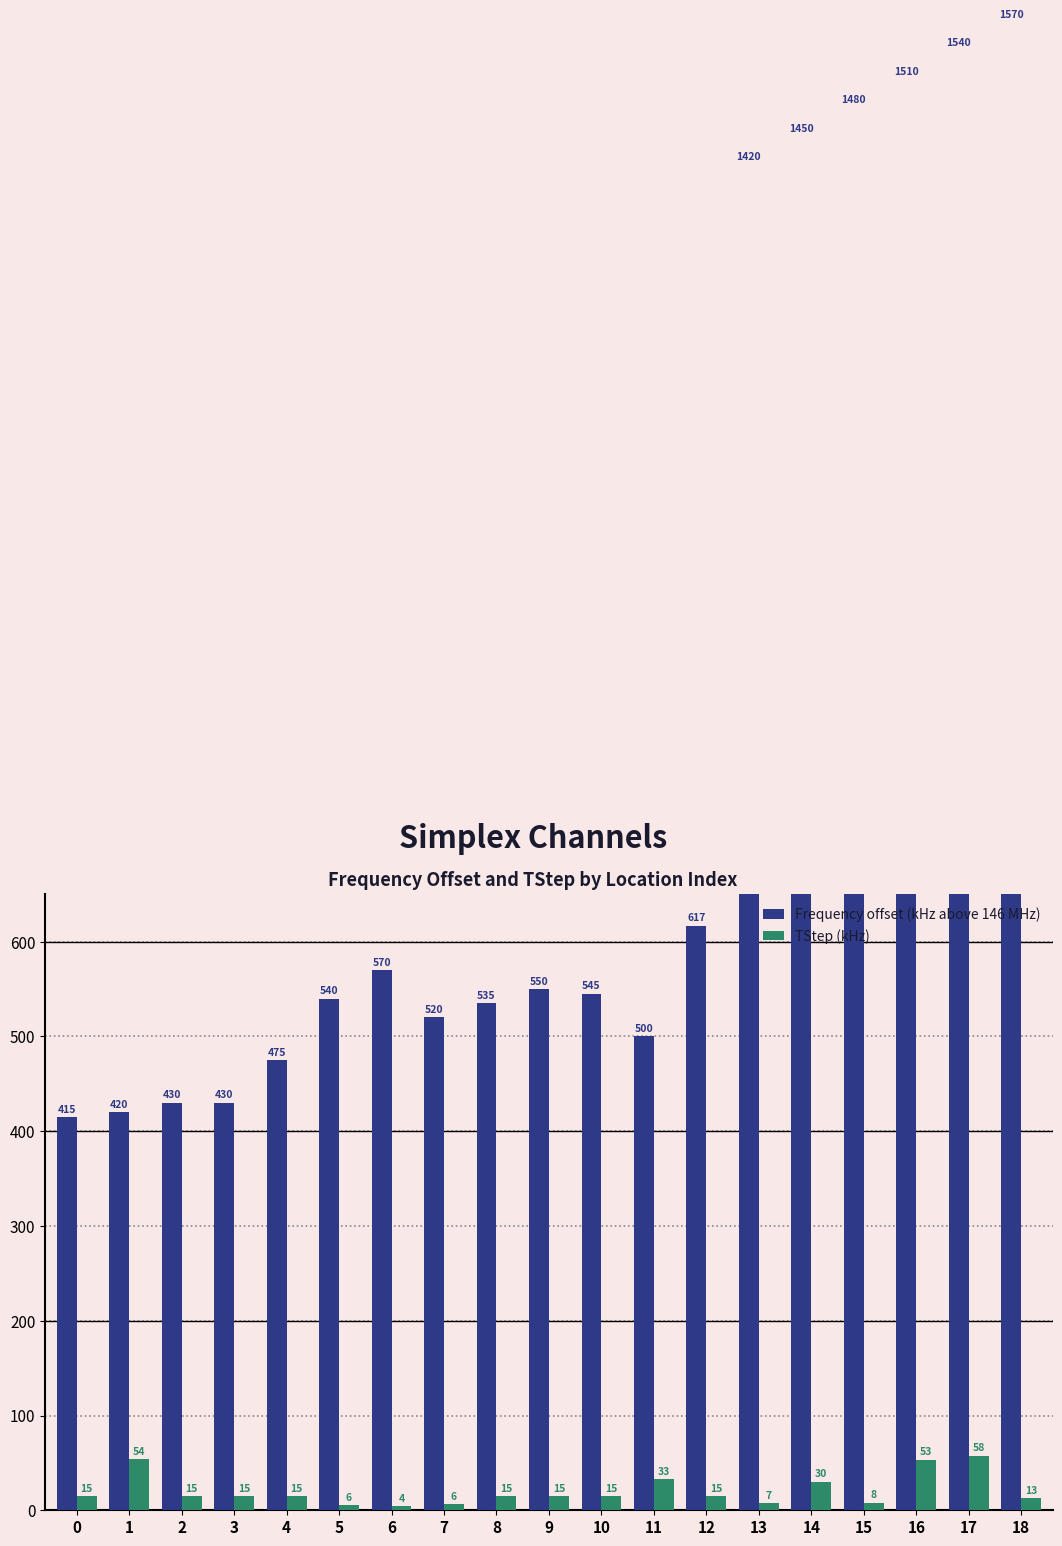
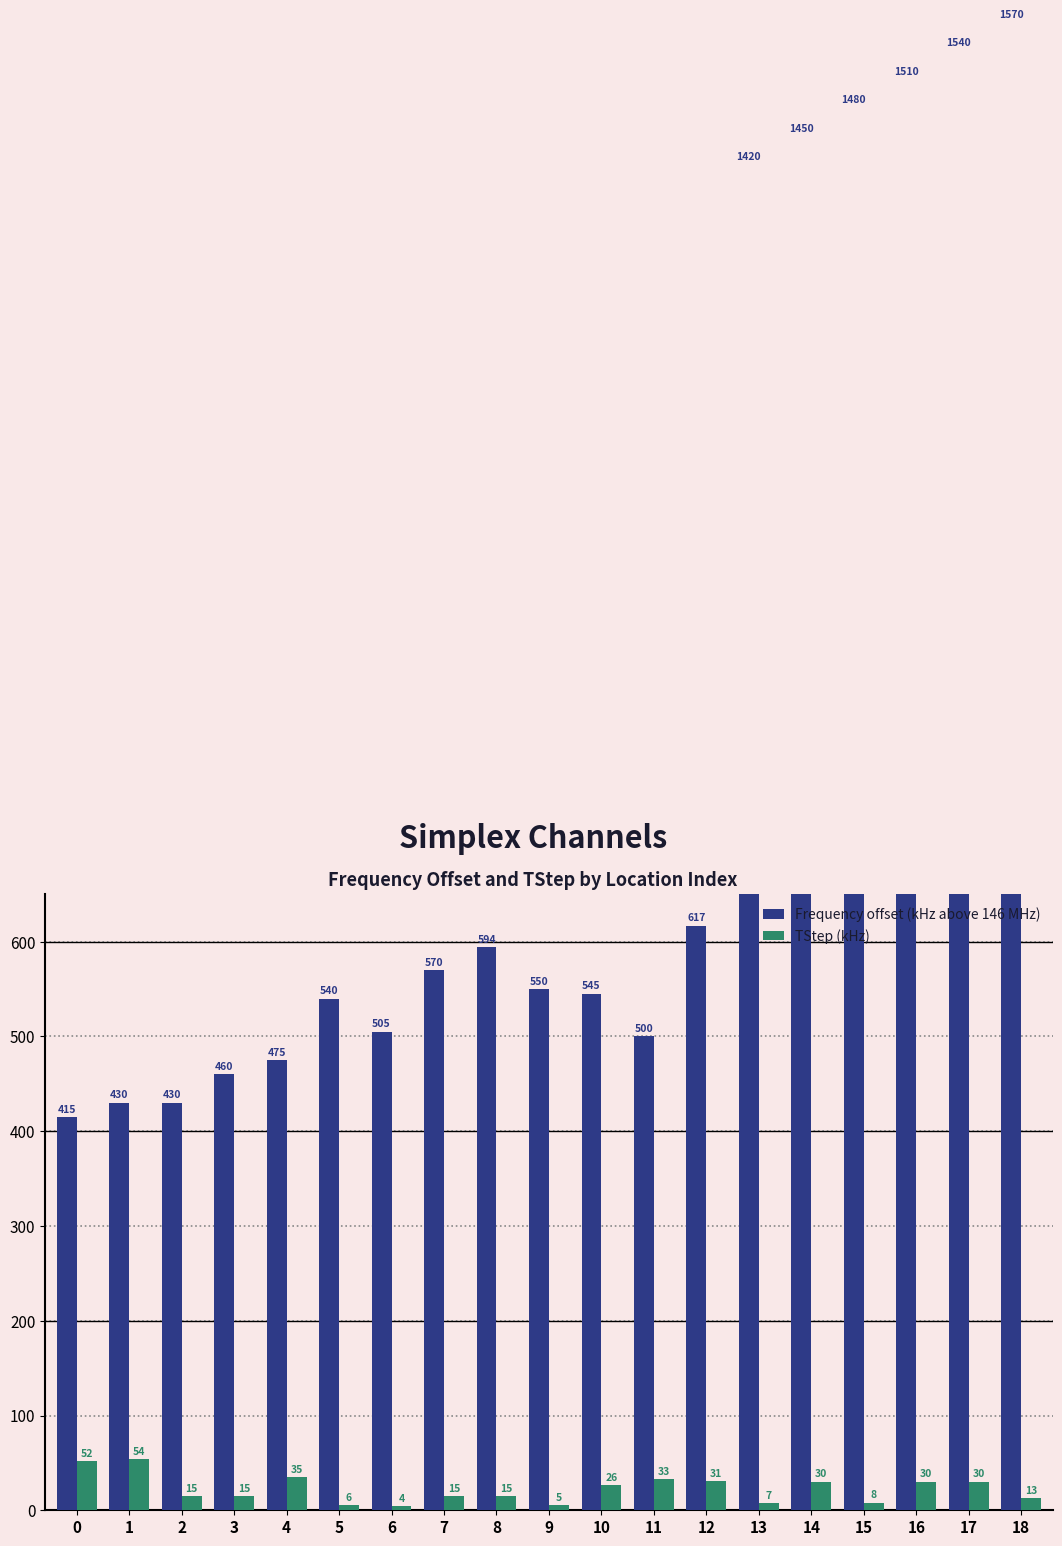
TStep (kHz), 0: 15 -> 52
Frequency offset (kHz above 146 MHz), 1: 420 -> 430
Frequency offset (kHz above 146 MHz), 3: 430 -> 460
TStep (kHz), 4: 15 -> 35
Frequency offset (kHz above 146 MHz), 6: 570 -> 505
Frequency offset (kHz above 146 MHz), 7: 520 -> 570
TStep (kHz), 7: 6 -> 15
Frequency offset (kHz above 146 MHz), 8: 535 -> 594
TStep (kHz), 9: 15 -> 5
TStep (kHz), 10: 15 -> 26
TStep (kHz), 12: 15 -> 31
TStep (kHz), 16: 53 -> 30
TStep (kHz), 17: 58 -> 30
